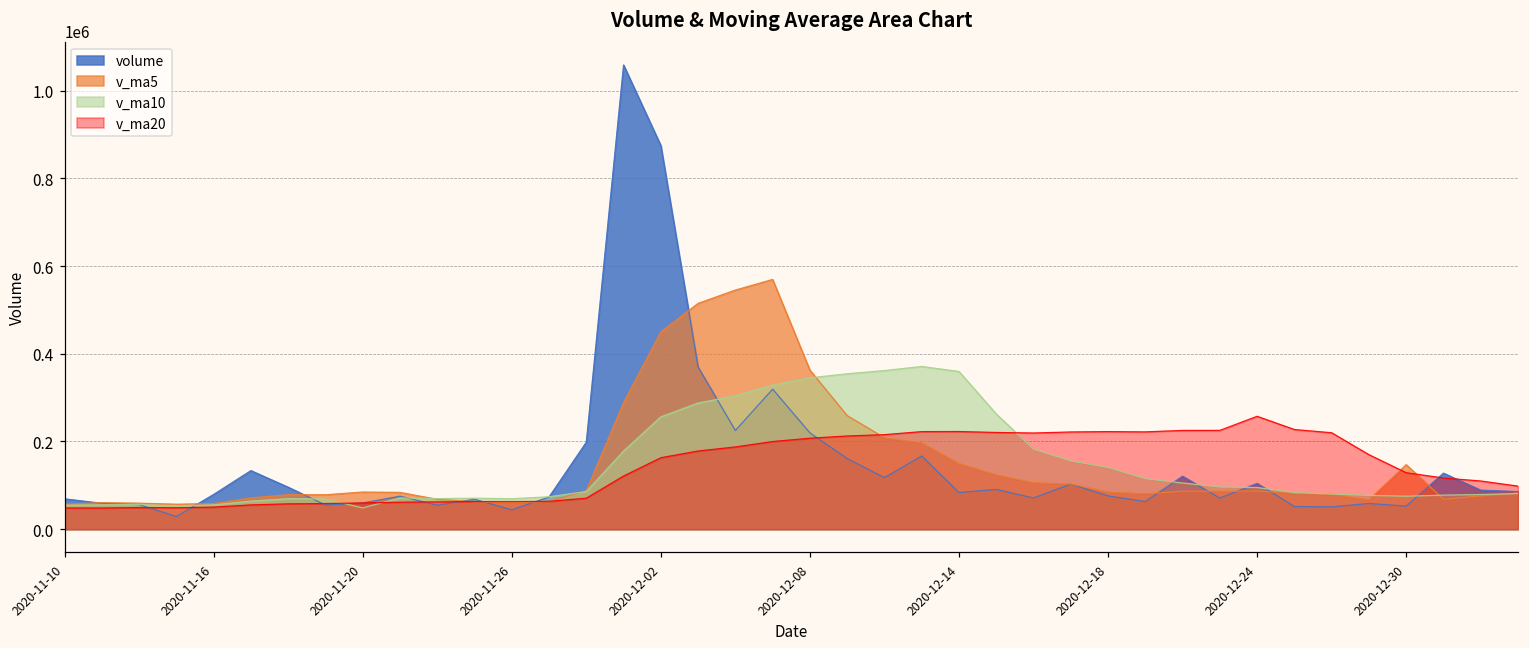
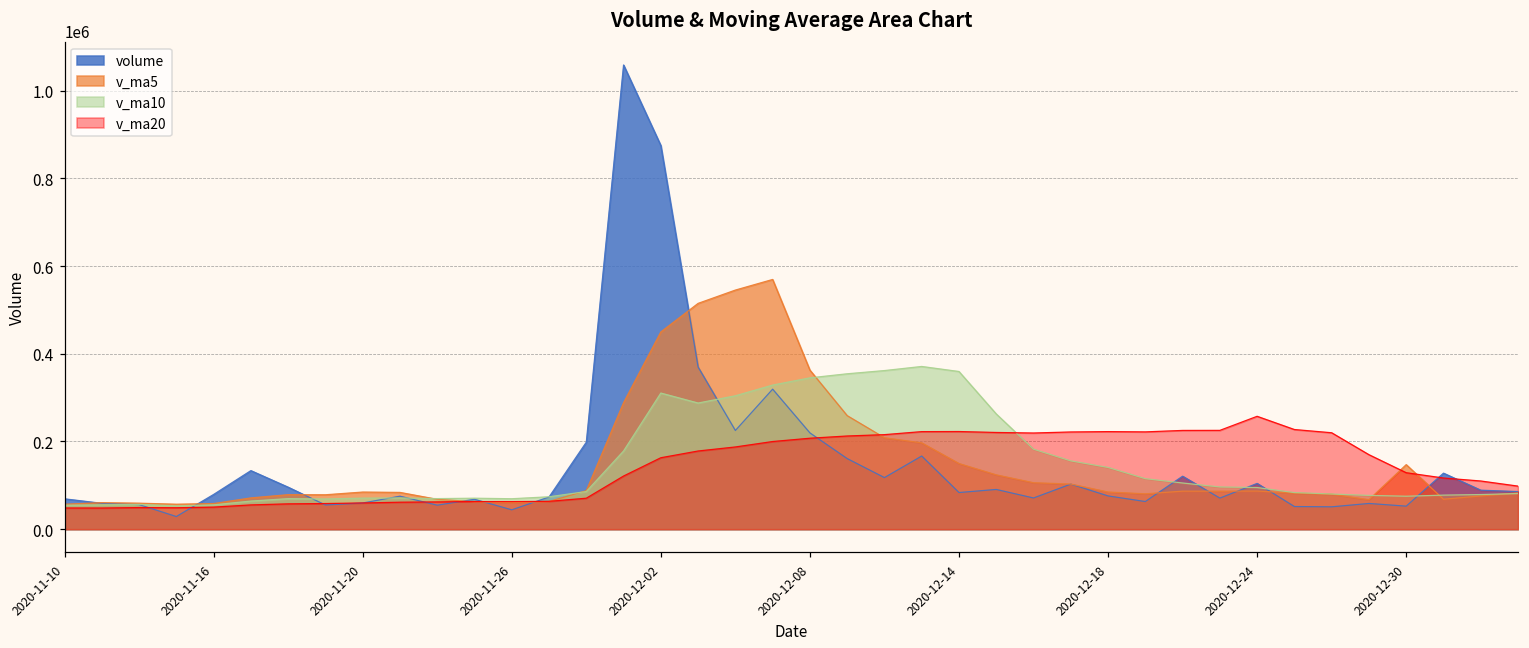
v_ma10, 2020-11-20: 50000 -> 70000
v_ma10, 2020-12-02: 260000 -> 310000
